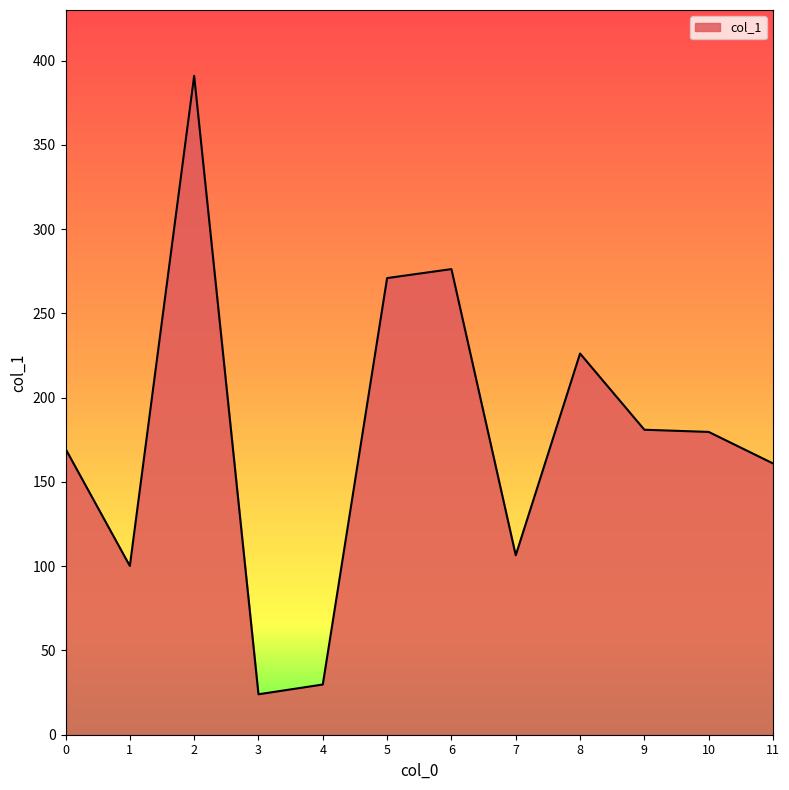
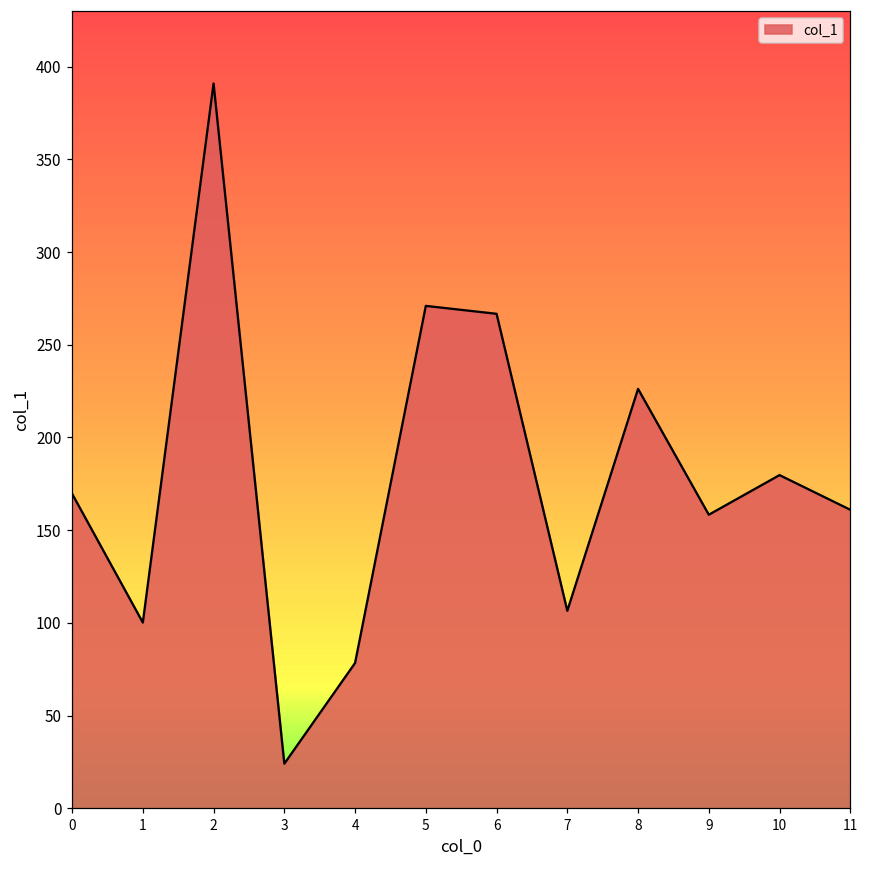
4: 30 -> 78
6: 276 -> 267
9: 181 -> 158
